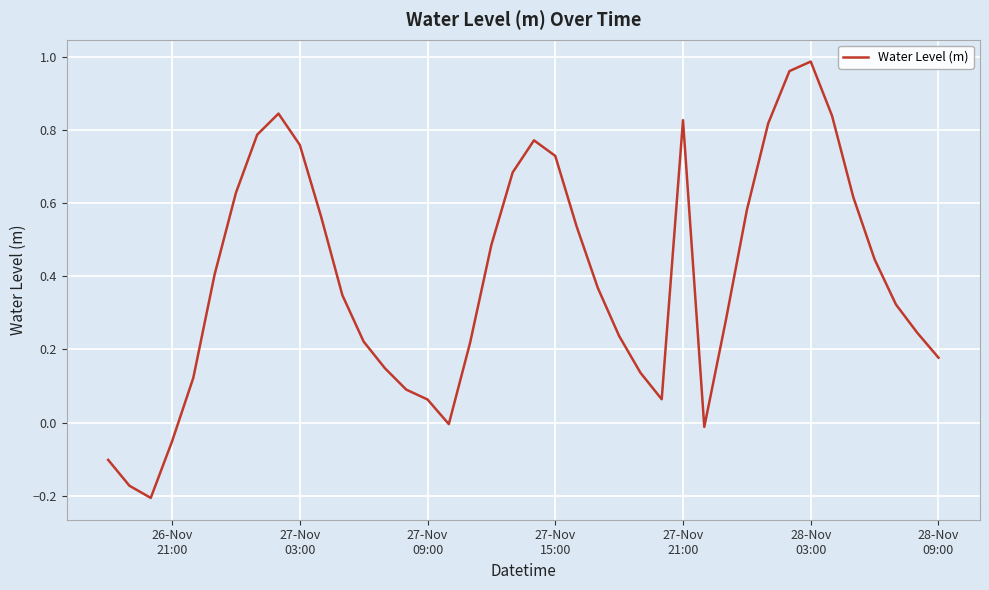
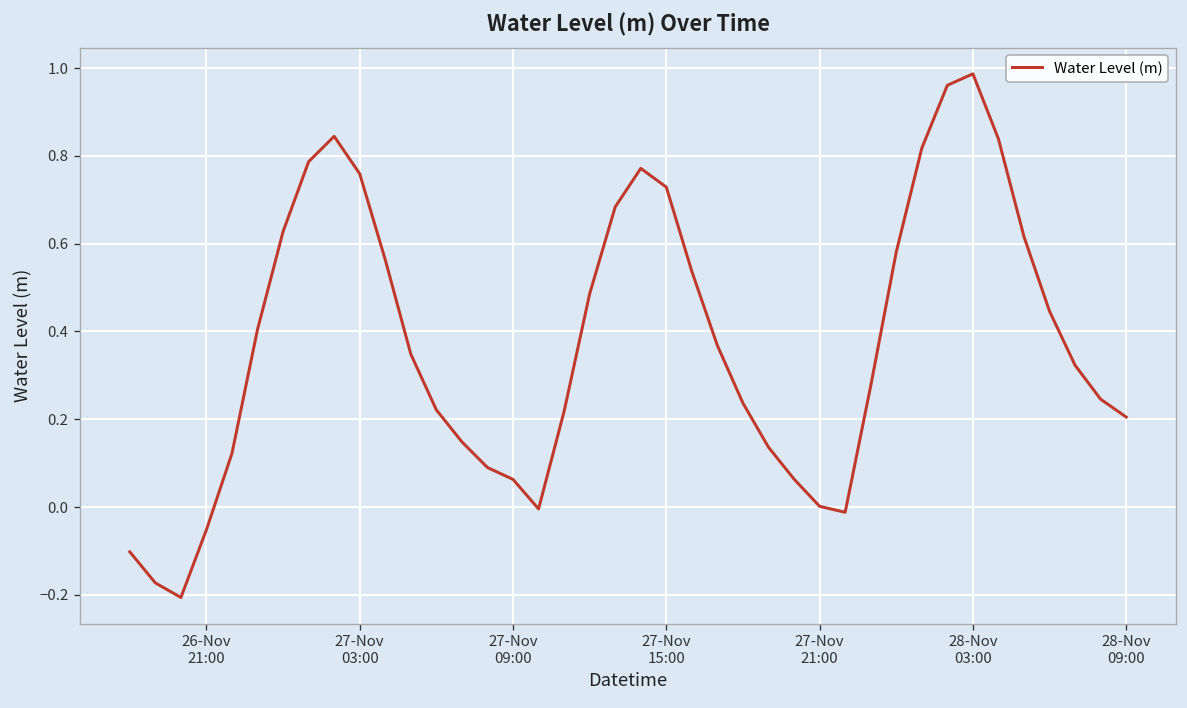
27-Nov 21:00: 0.83 -> 0.00
28-Nov 09:00: 0.18 -> 0.21
